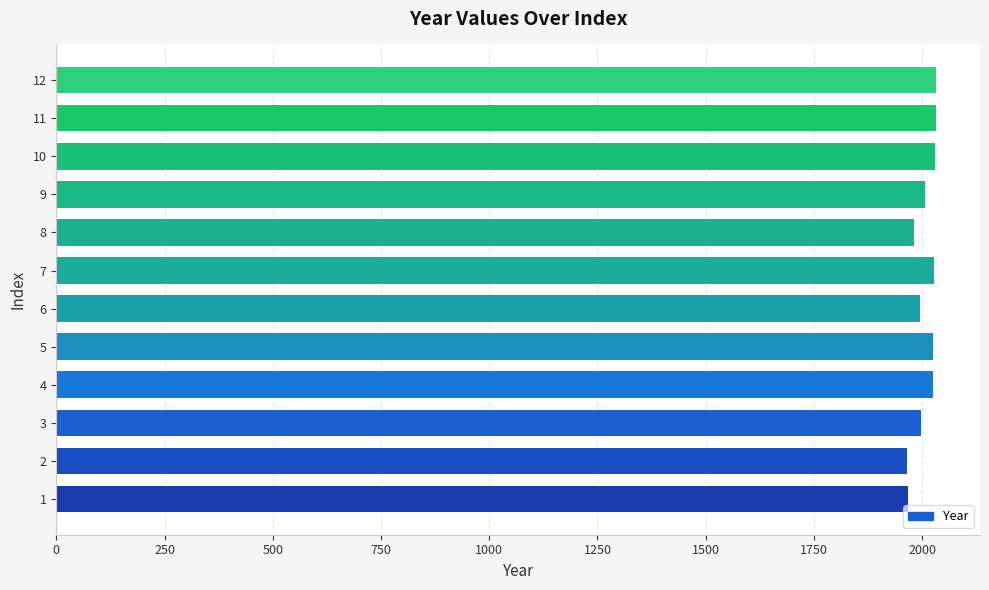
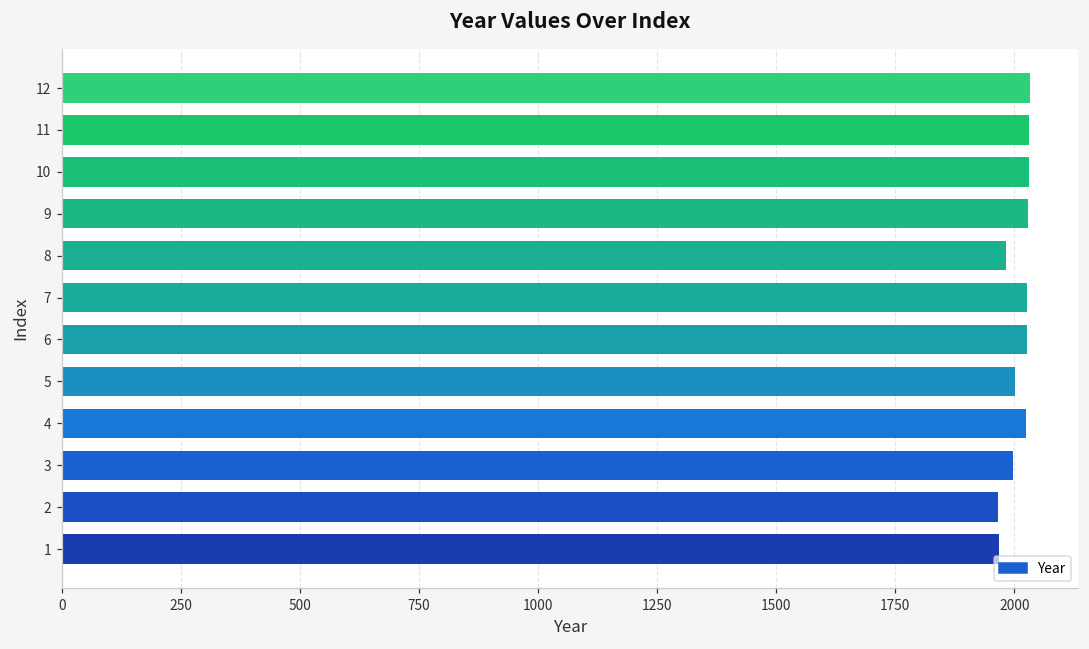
9: 2010 -> 2030
6: 2000 -> 2030
5: 2030 -> 2000
